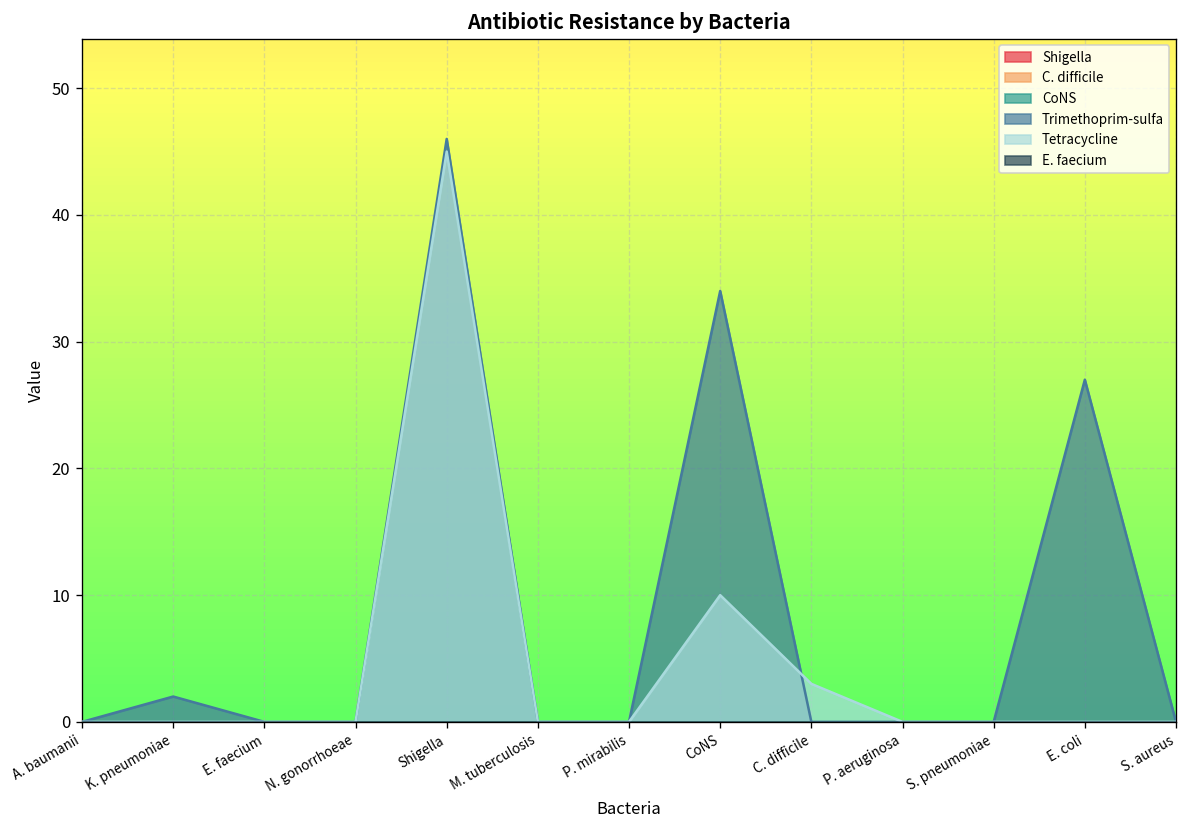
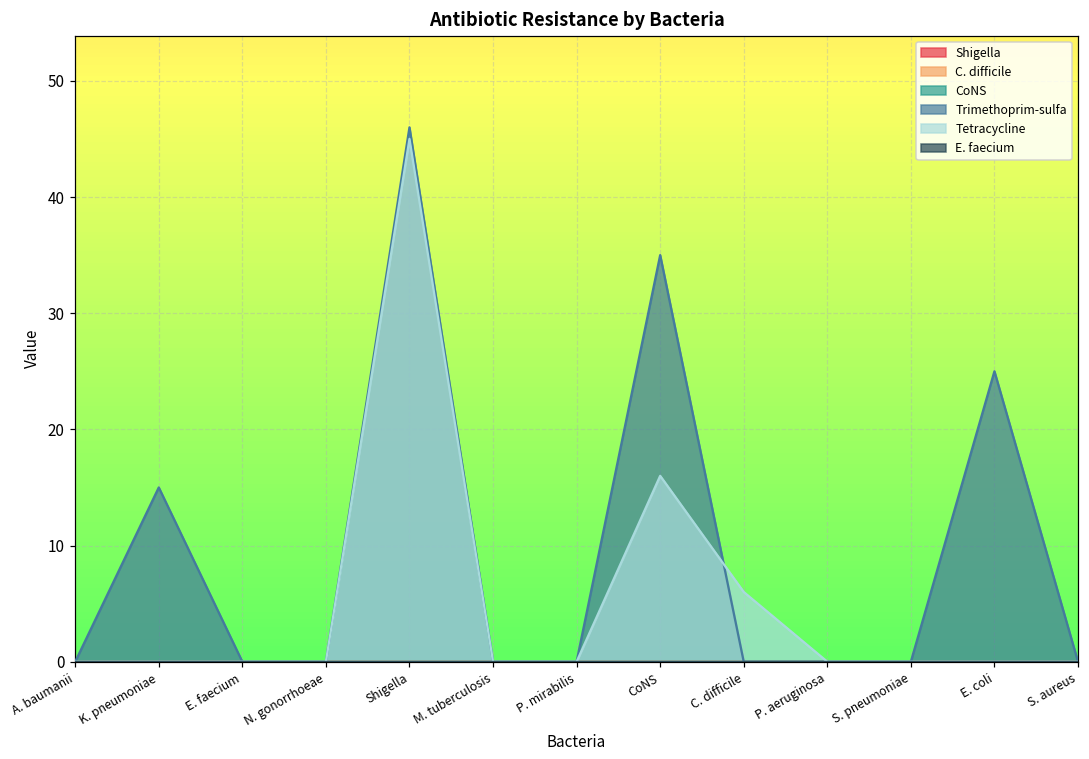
Trimethoprim-sulfa, K. pneumoniae: 2 -> 15
Trimethoprim-sulfa, CoNS: 34 -> 35
Tetracycline, CoNS: 10 -> 16
Tetracycline, C. difficile: 3 -> 6
Trimethoprim-sulfa, E. coli: 27 -> 25
